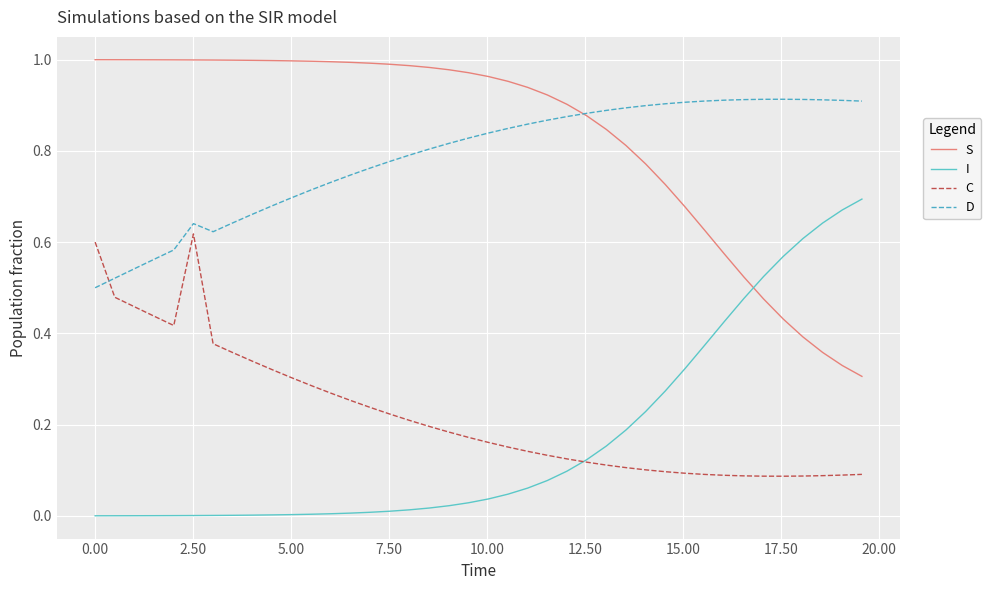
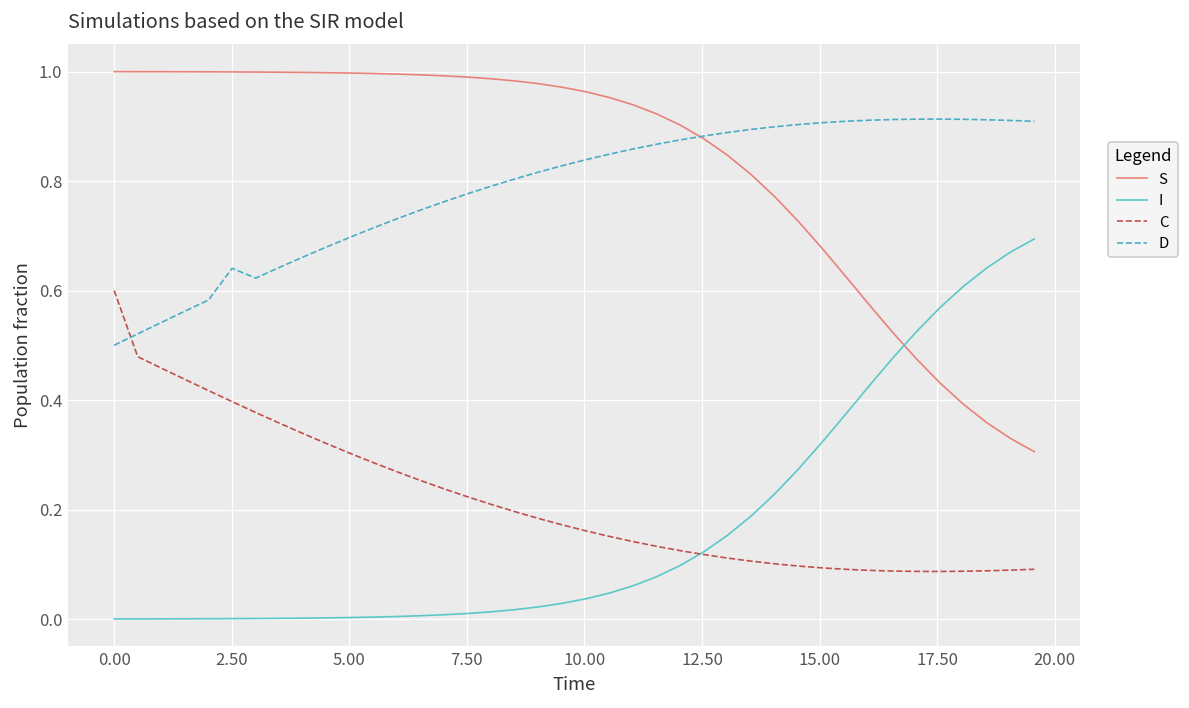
C, 2.50: 0.62 -> 0.40
